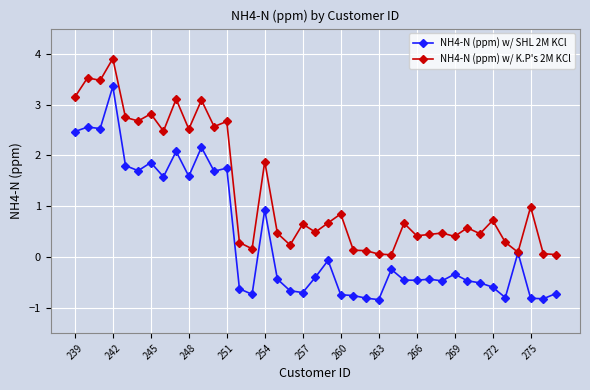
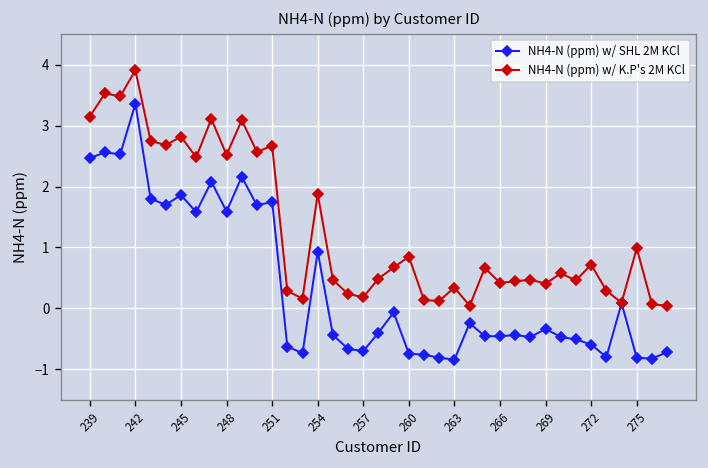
NH4-N (ppm) w/ K.P's 2M KCl, 257: 0.6 -> 0.2
NH4-N (ppm) w/ K.P's 2M KCl, 263: 0.1 -> 0.3
